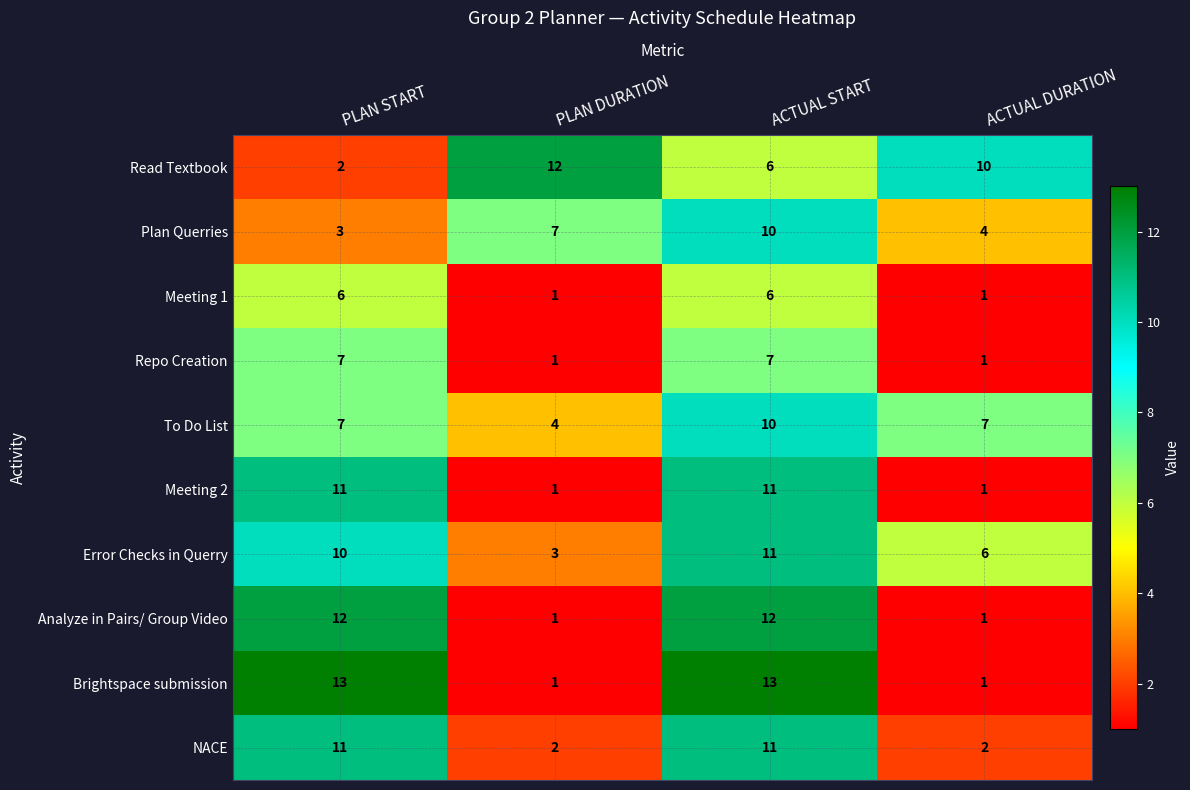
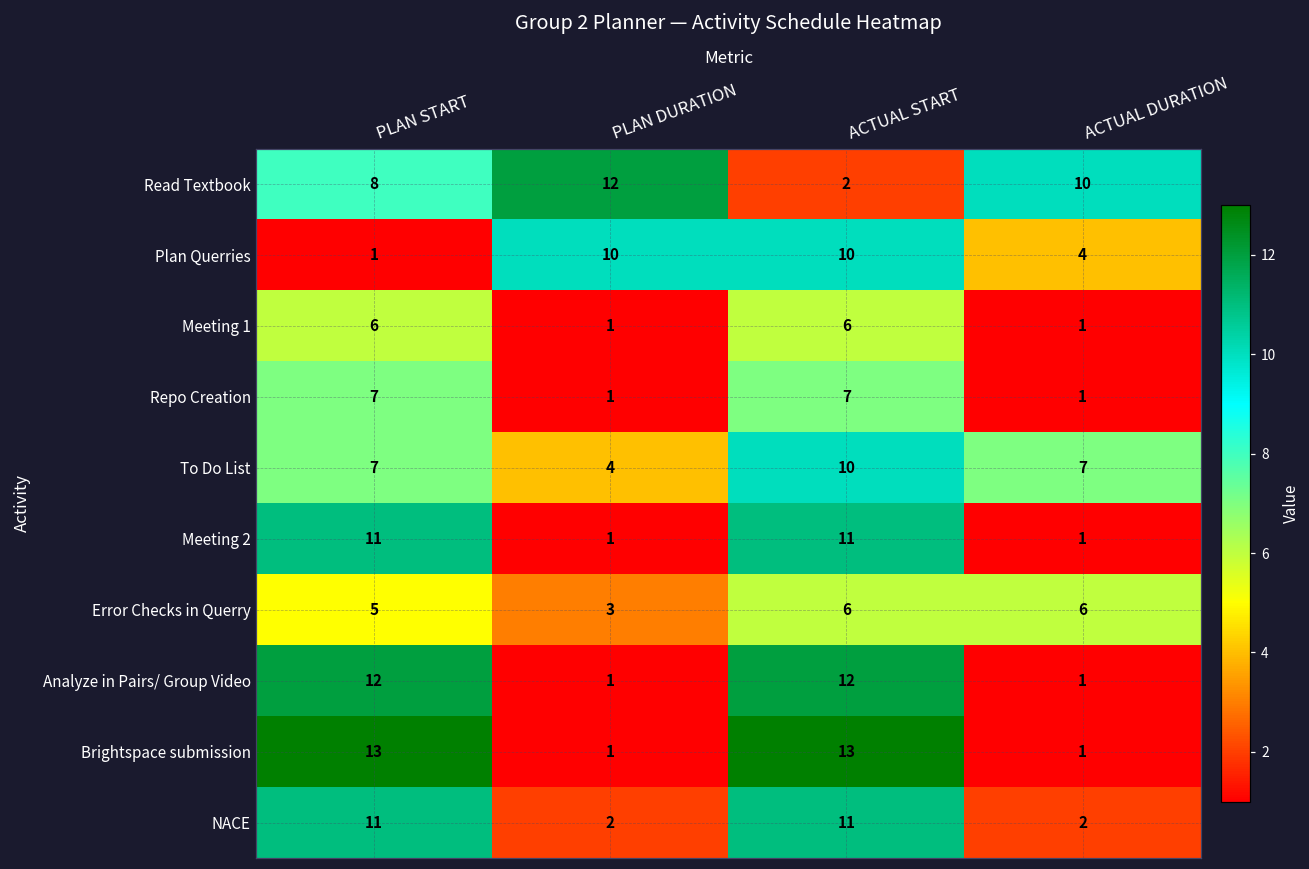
Read Textbook, PLAN START: 2 -> 8
Read Textbook, ACTUAL START: 6 -> 2
Plan Querries, PLAN START: 3 -> 1
Plan Querries, PLAN DURATION: 7 -> 10
Error Checks in Querry, PLAN START: 10 -> 5
Error Checks in Querry, ACTUAL START: 11 -> 6
